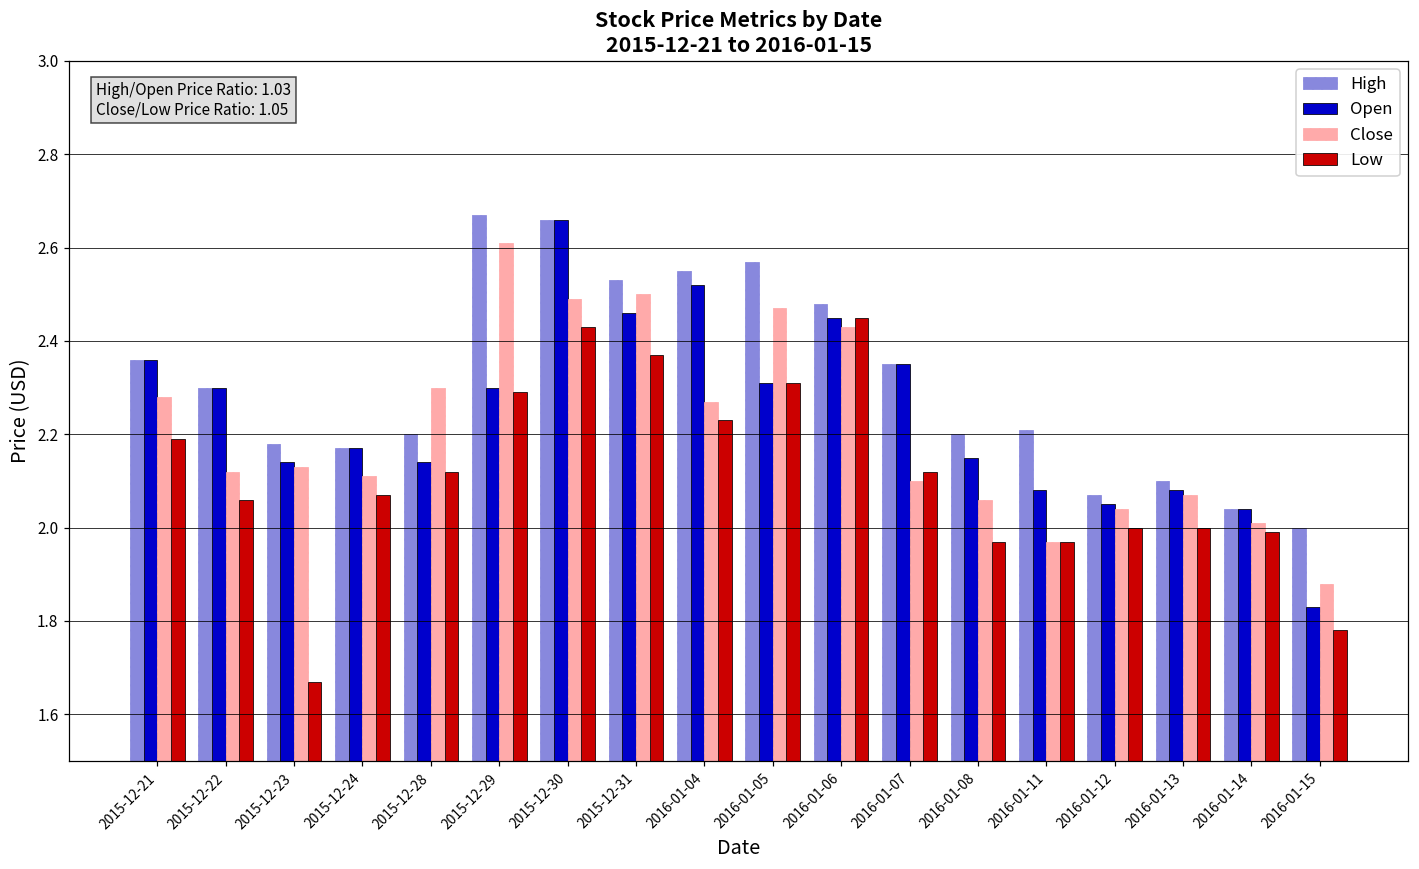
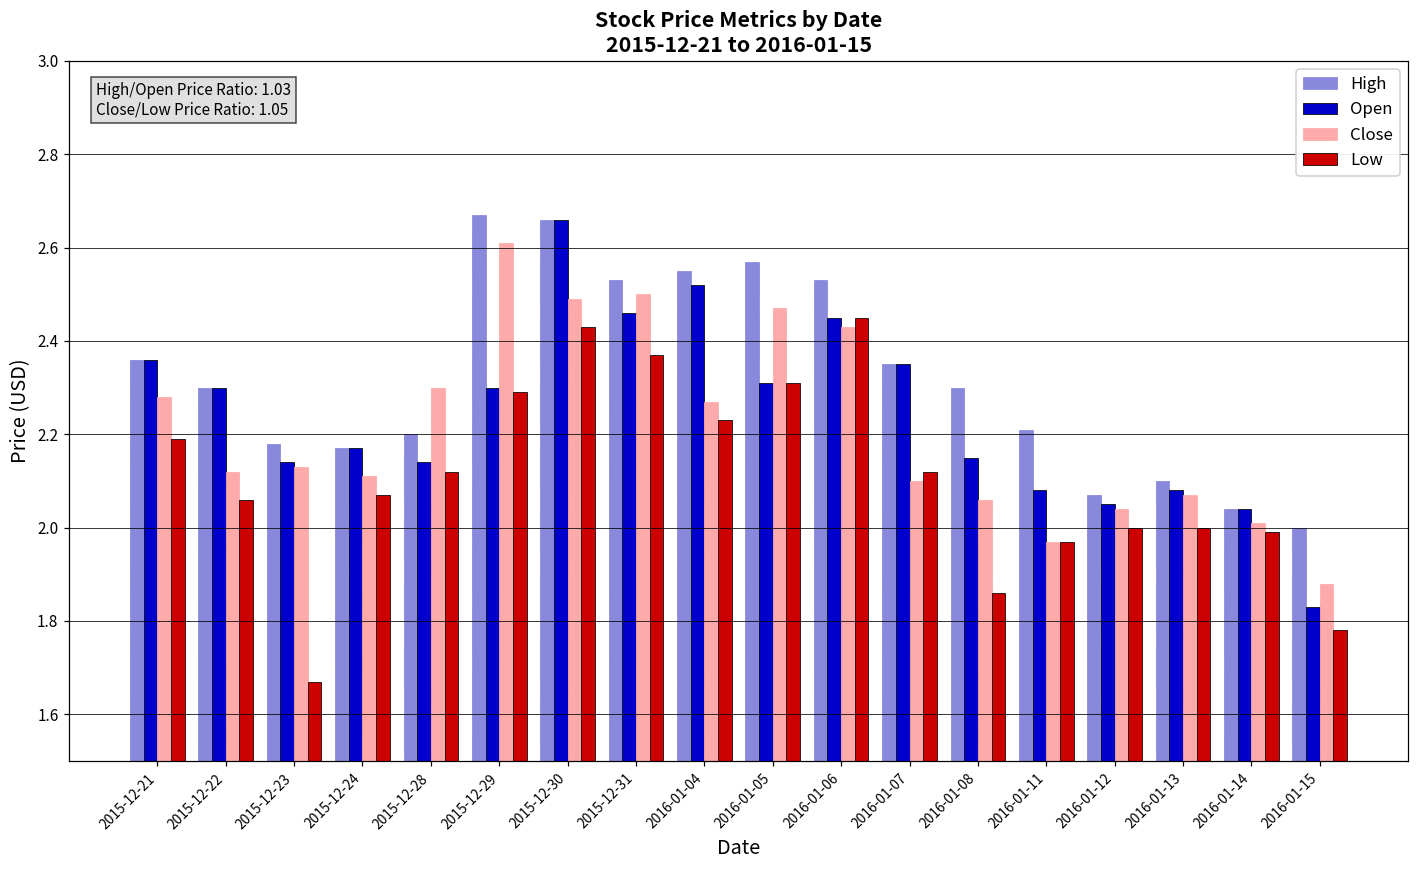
High, 2016-01-06: 2.48 -> 2.53
High, 2016-01-08: 2.2 -> 2.3
Low, 2016-01-08: 1.97 -> 1.86
